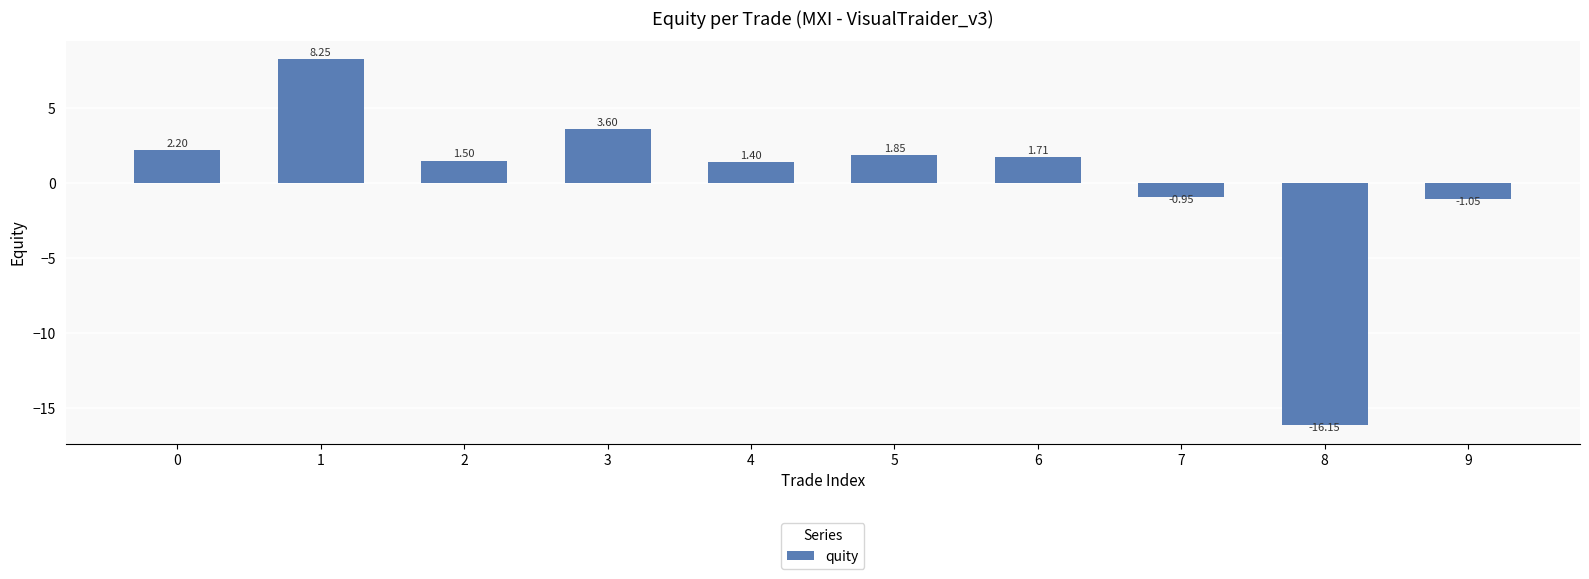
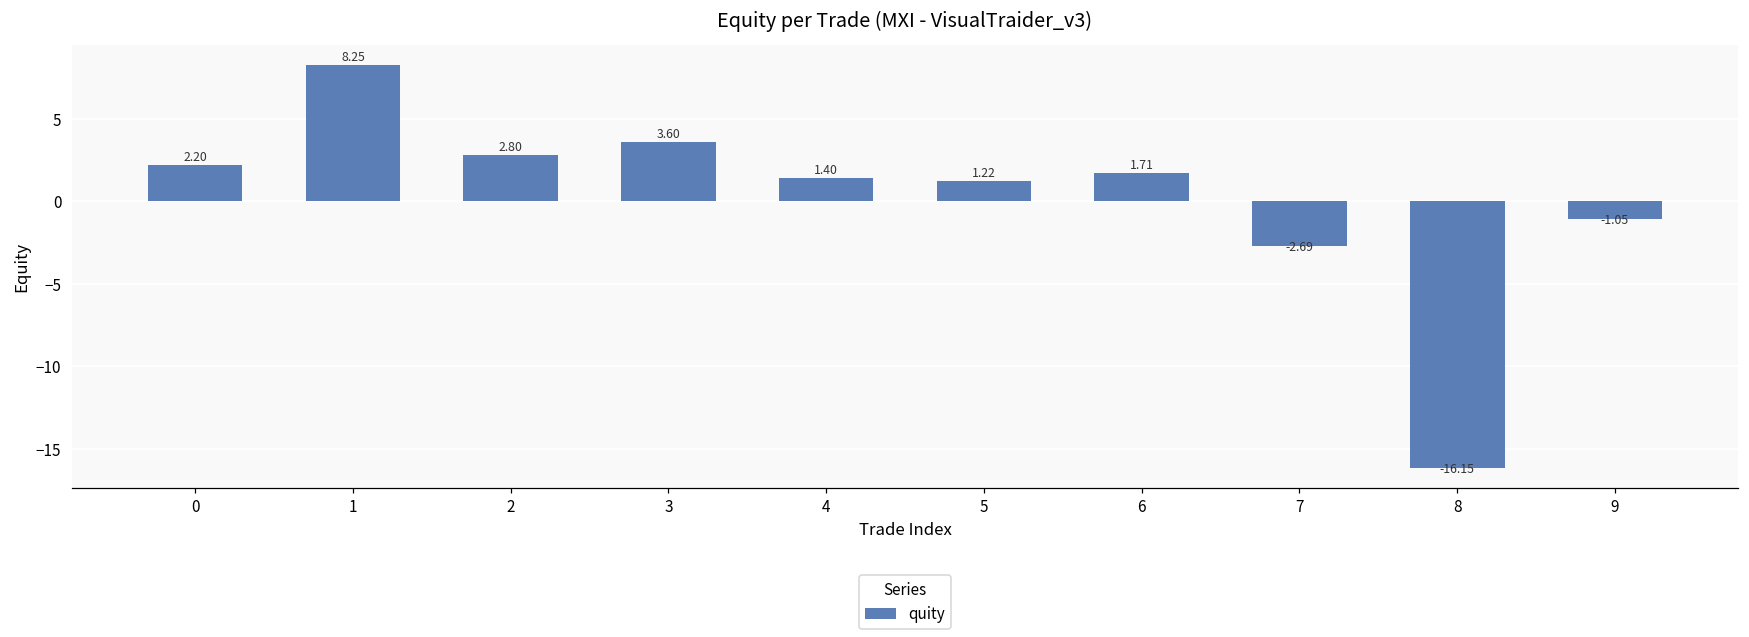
2: 1.50 -> 2.80
5: 1.85 -> 1.22
7: -0.95 -> -2.69
